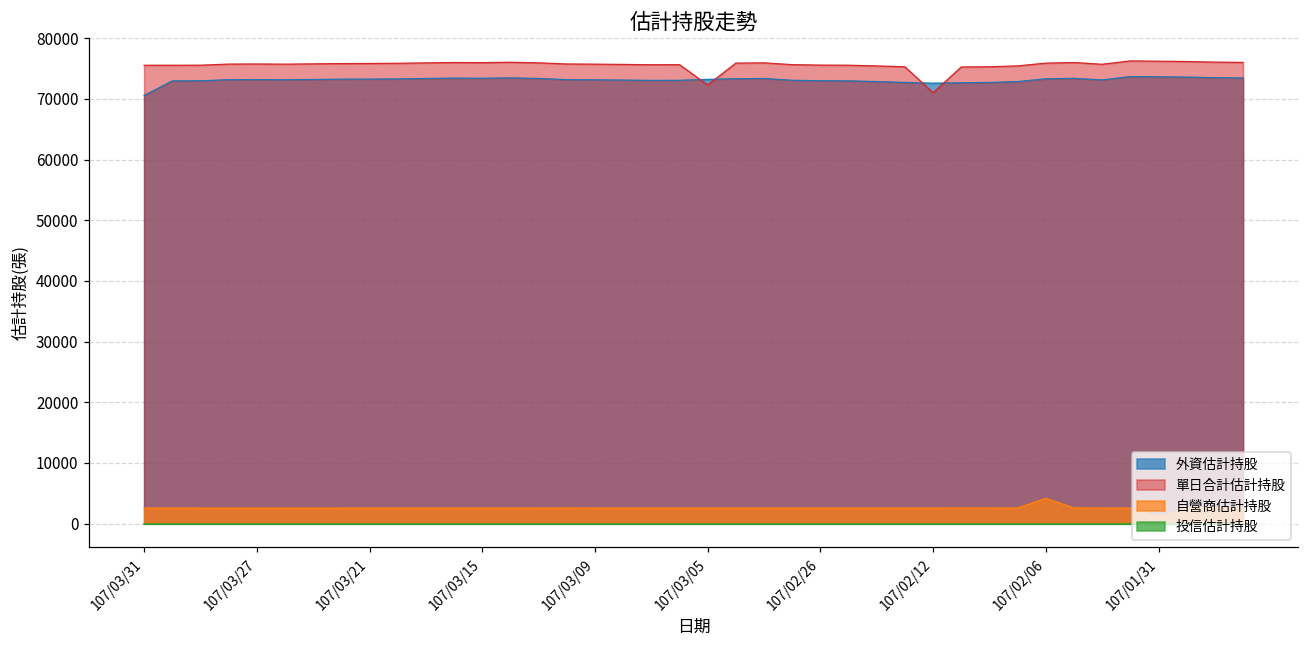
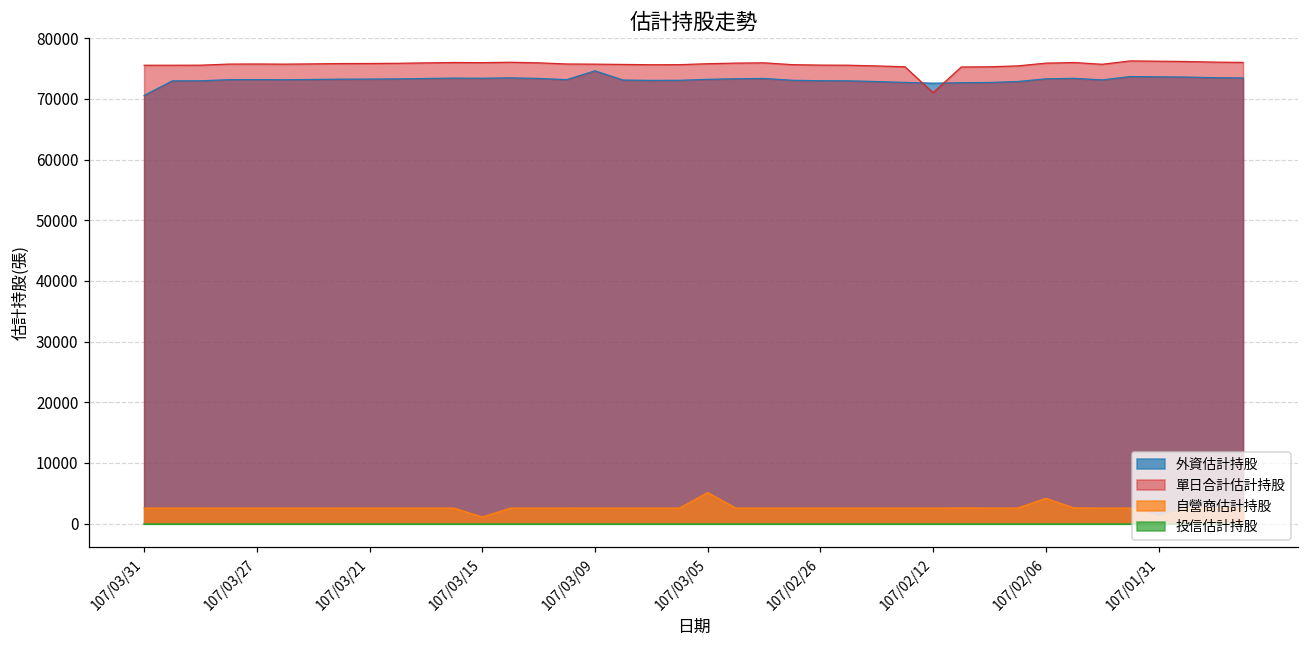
自營商估計持股, 107/03/15: 3000 -> 1000
外資估計持股, 107/03/09: 73000 -> 75000
單日合計估計持股, 107/03/05: 72000 -> 76000
自營商估計持股, 107/03/05: 3000 -> 5000
